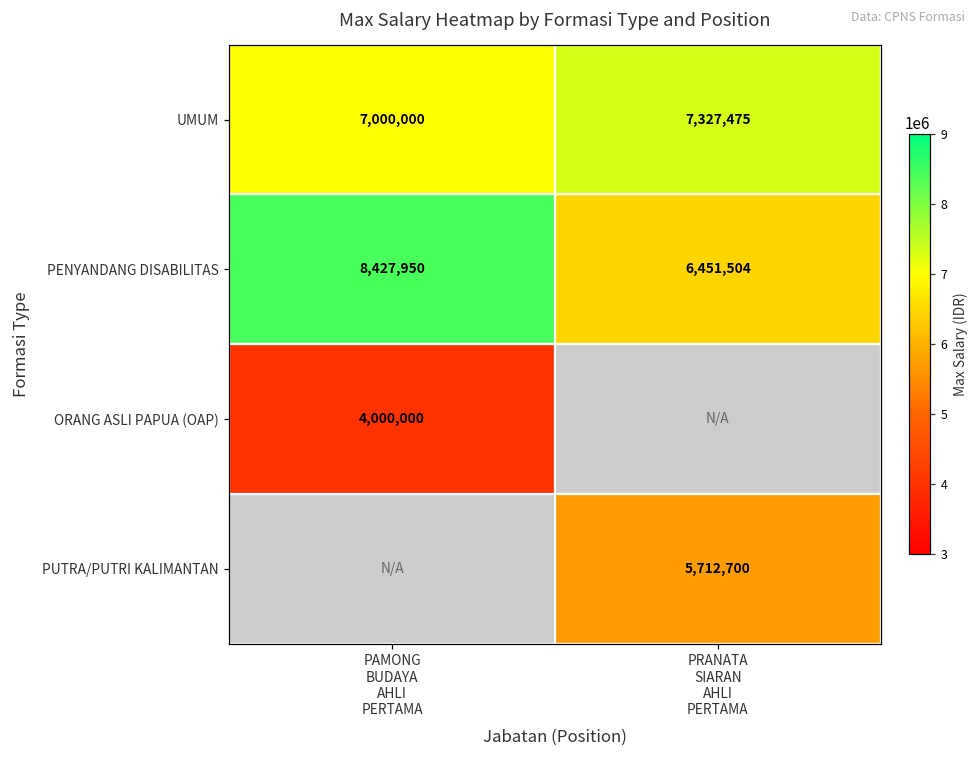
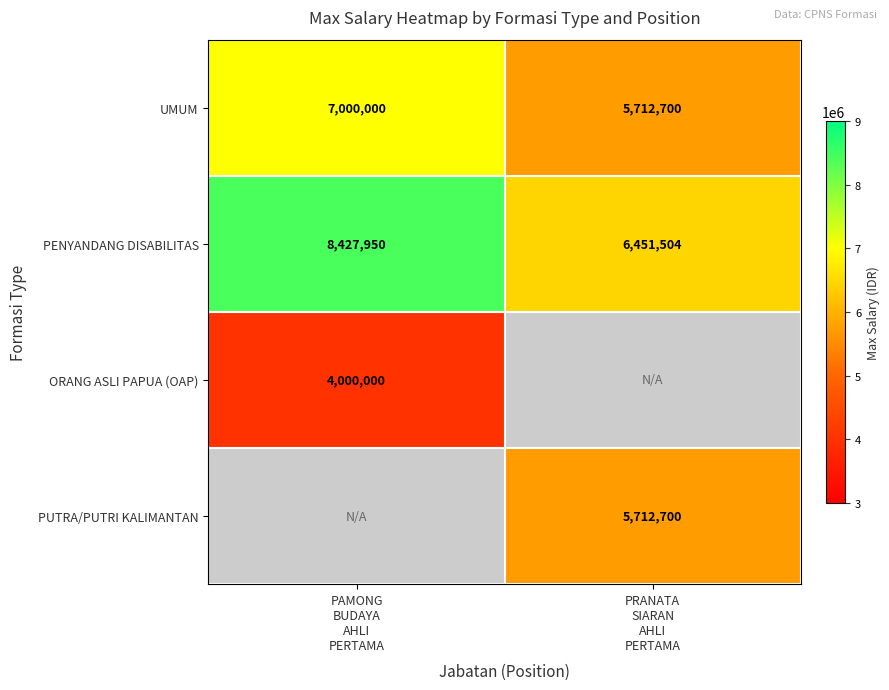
UMUM, PRANATA SIARAN AHLI PERTAMA: 7,327,475 -> 5,712,700
